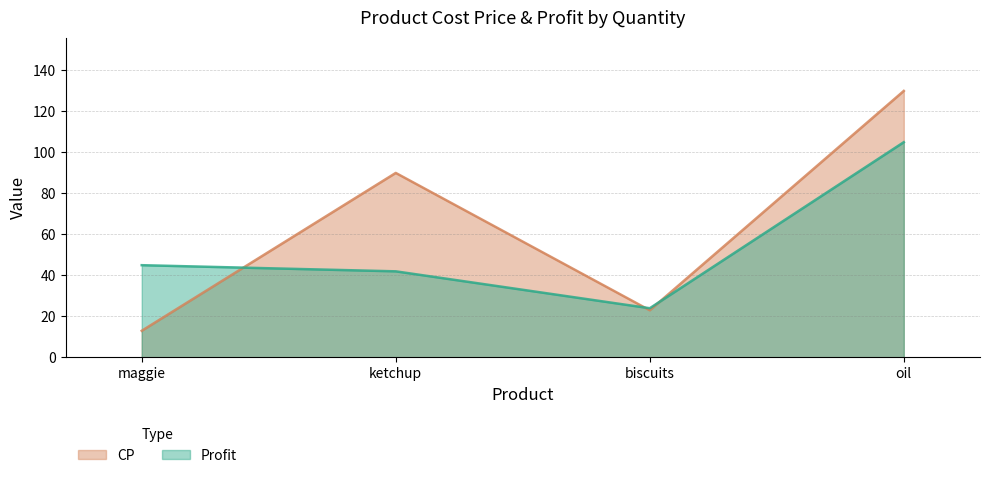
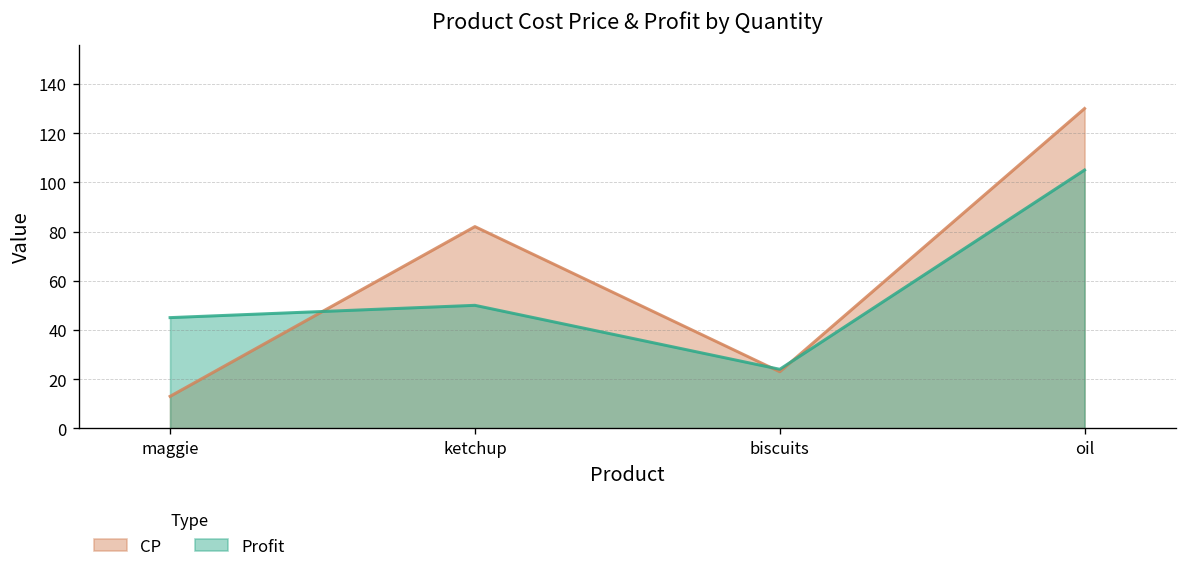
CP, ketchup: 90 -> 82
Profit, ketchup: 42 -> 50
